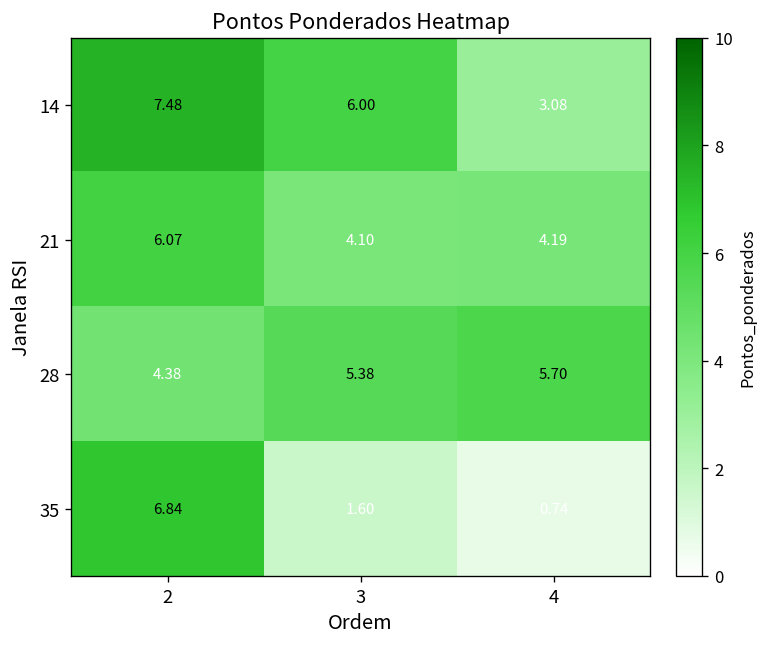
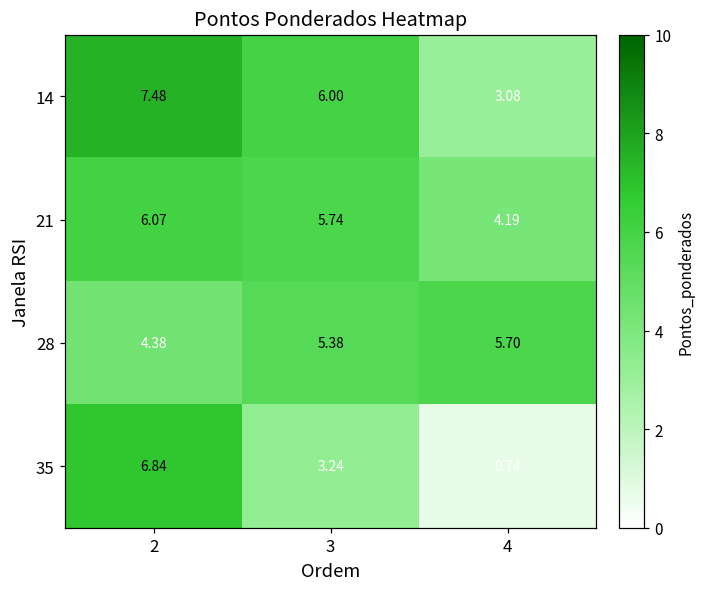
21, 3: 4.10 -> 5.74
35, 3: 1.60 -> 3.24
